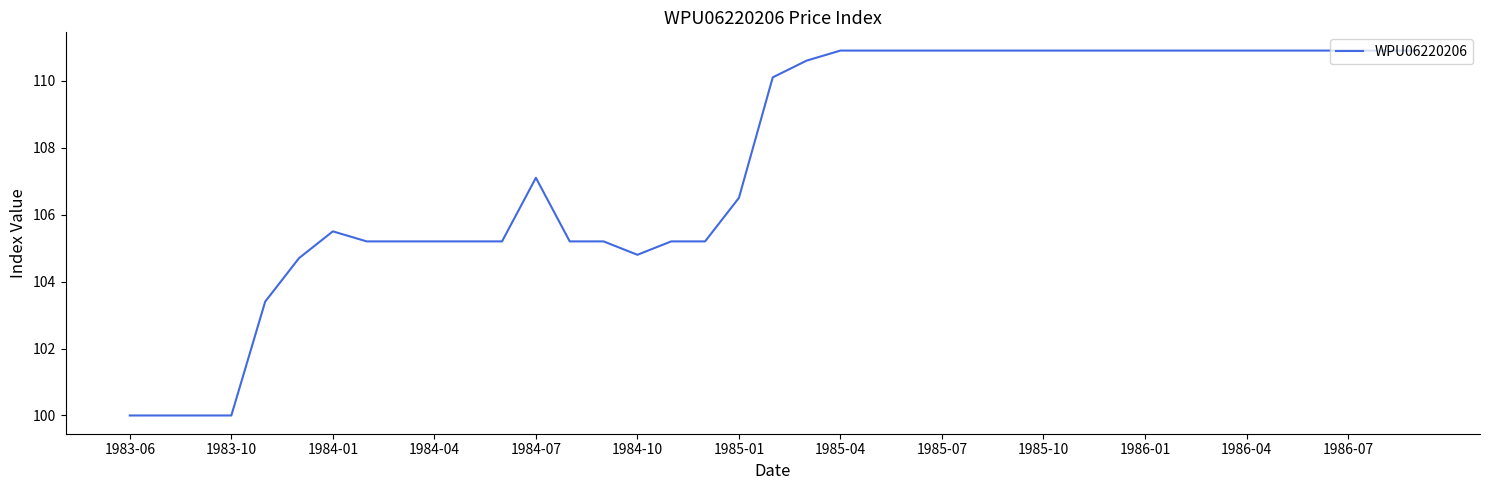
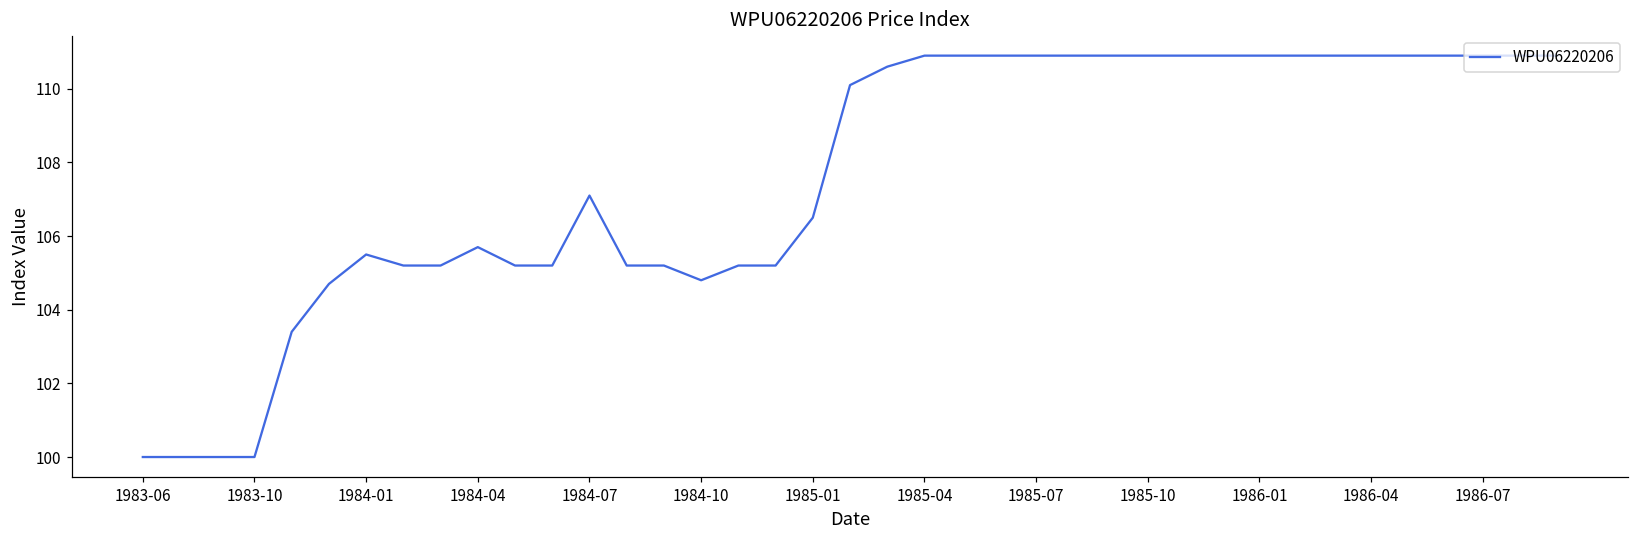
1984-04: 105.2 -> 105.7
